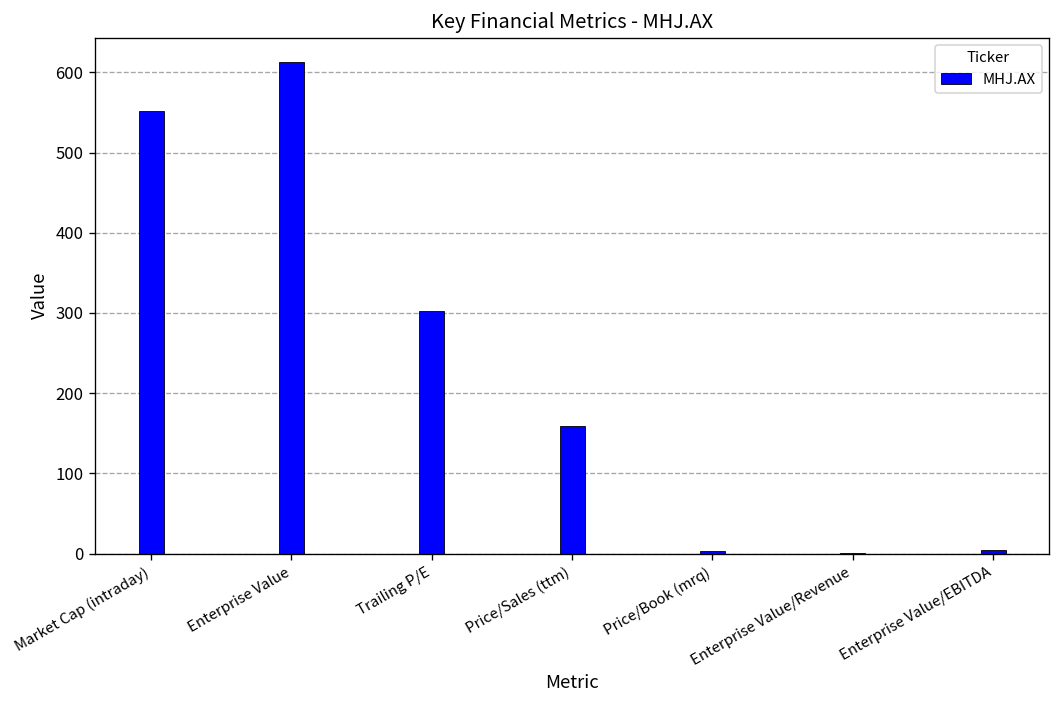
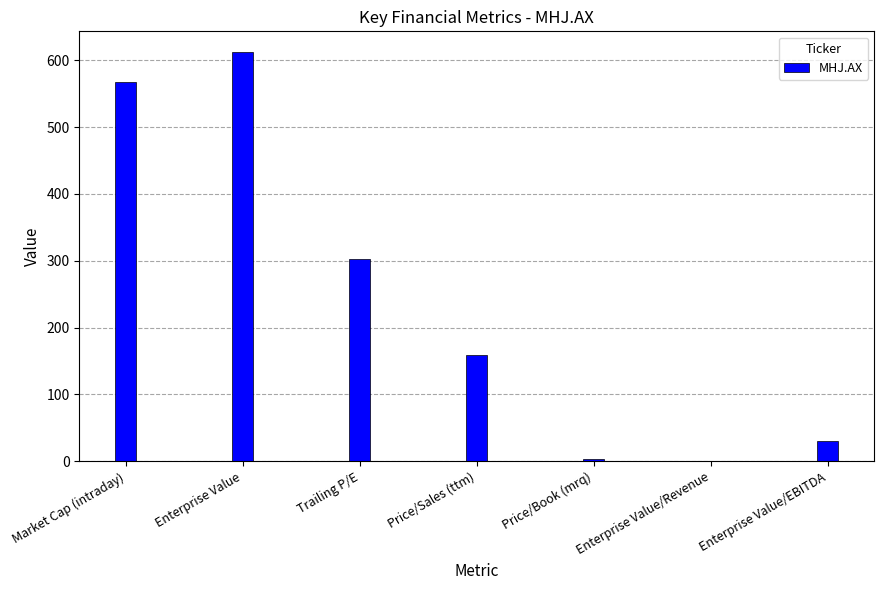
Market Cap (intraday): 550 -> 570
Enterprise Value/EBITDA: 0 -> 30
